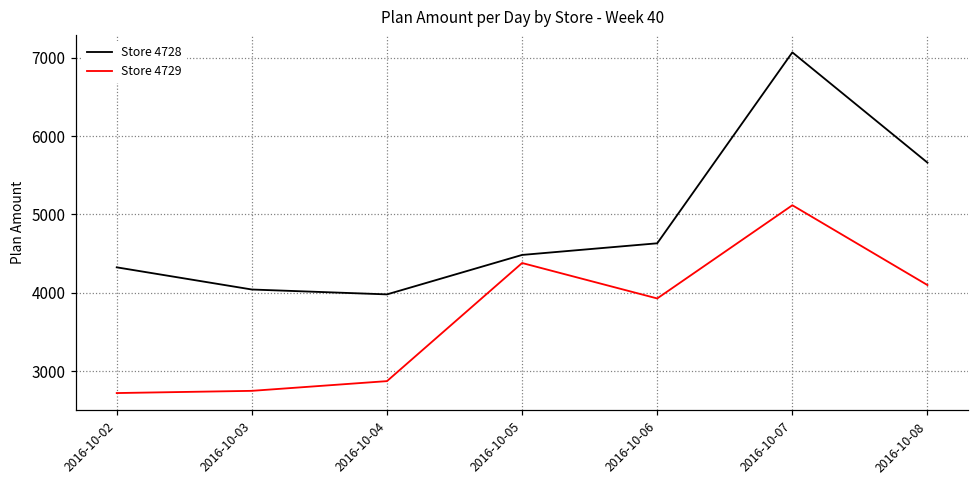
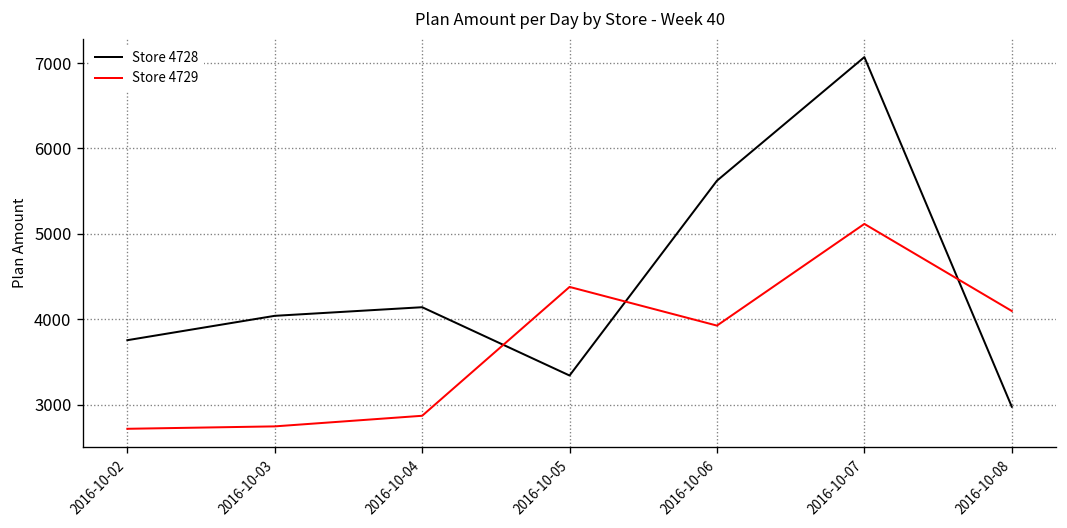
Store 4728, 2016-10-02: 4300 -> 3800
Store 4728, 2016-10-04: 4000 -> 4100
Store 4728, 2016-10-05: 4500 -> 3300
Store 4728, 2016-10-06: 4600 -> 5600
Store 4728, 2016-10-08: 5700 -> 3000
